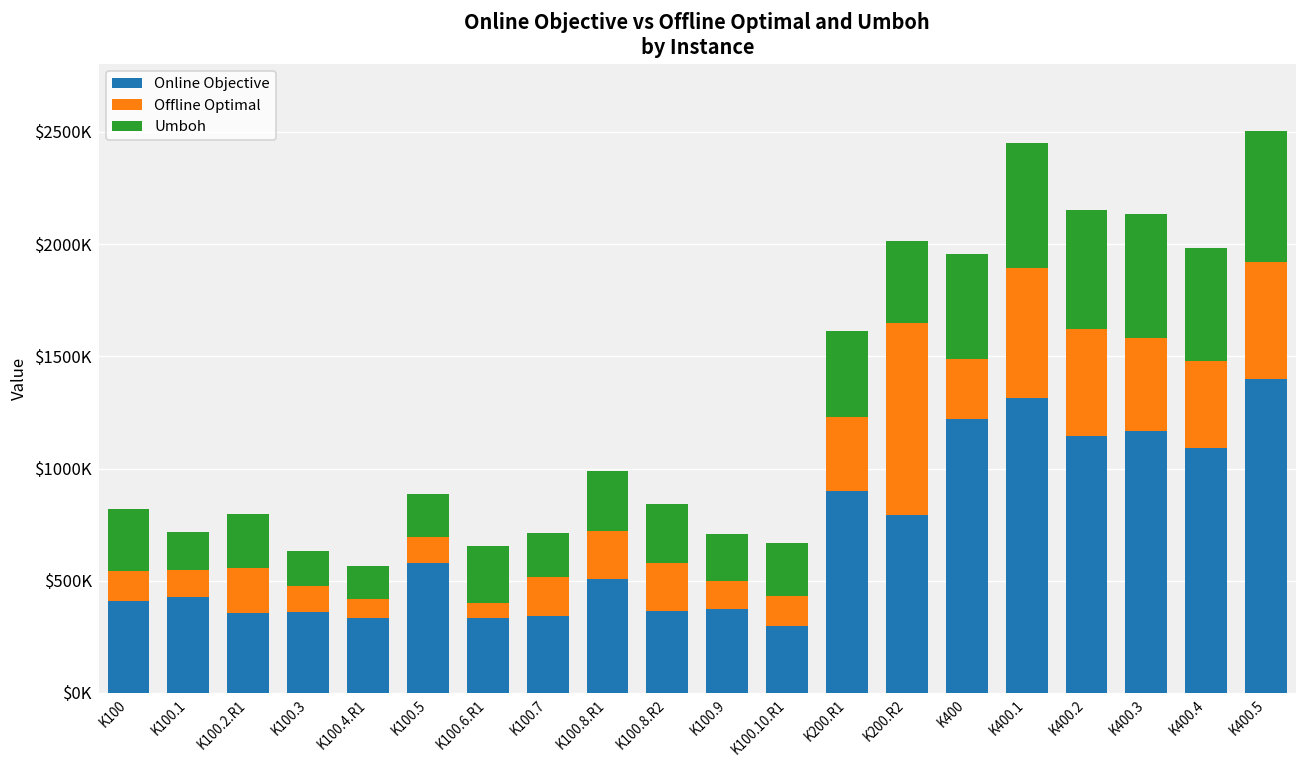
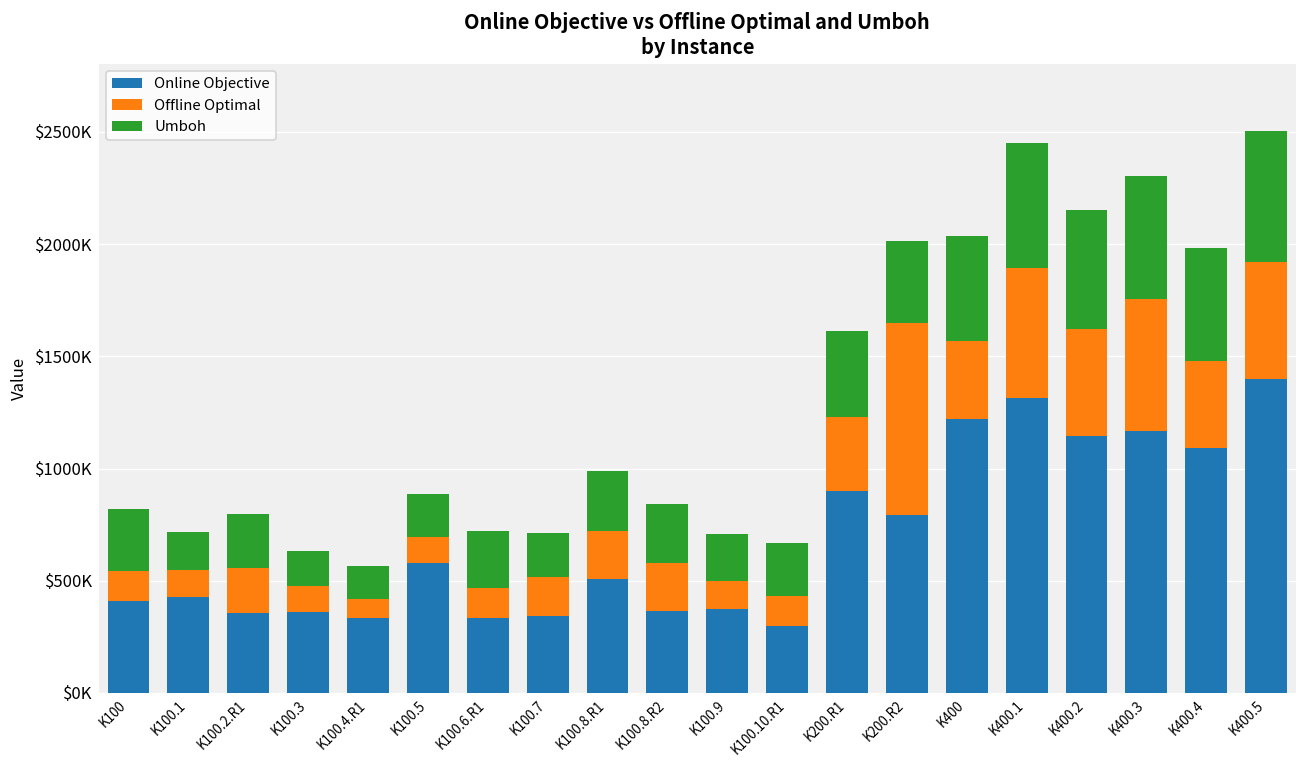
Offline Optimal, K100.6.R1: $60000 -> $130000
Offline Optimal, K400: $270000 -> $350000
Offline Optimal, K400.3: $420000 -> $590000
